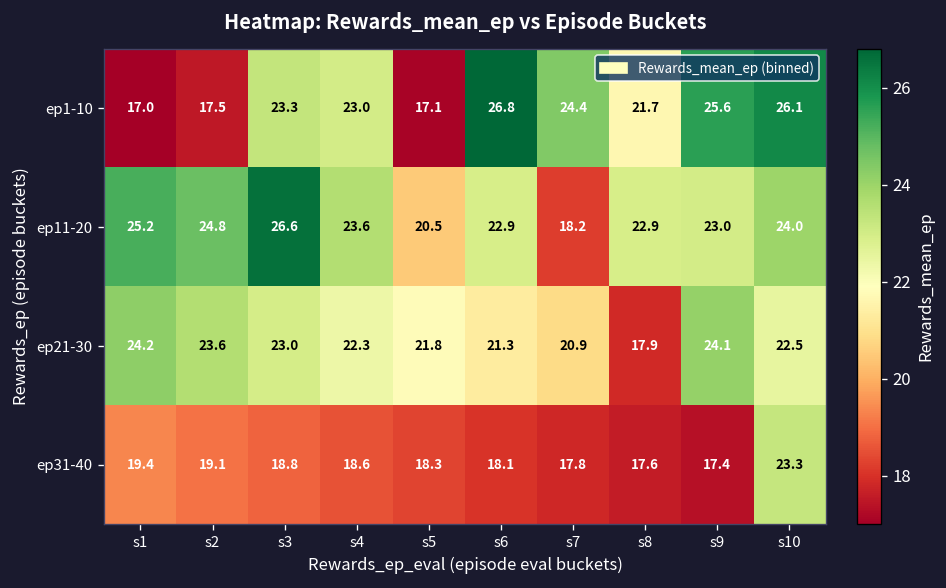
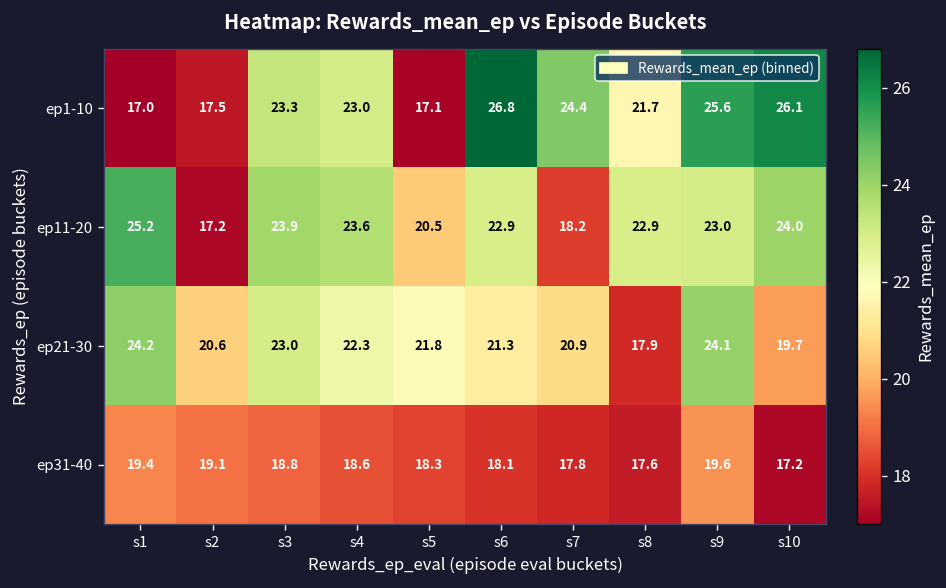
ep11-20, s2: 24.8 -> 17.2
ep11-20, s3: 26.6 -> 23.9
ep21-30, s2: 23.6 -> 20.6
ep21-30, s10: 22.5 -> 19.7
ep31-40, s9: 17.4 -> 19.6
ep31-40, s10: 23.3 -> 17.2
